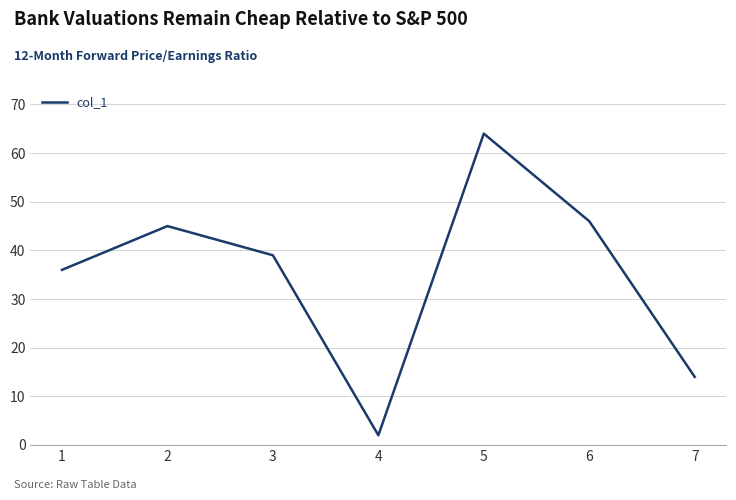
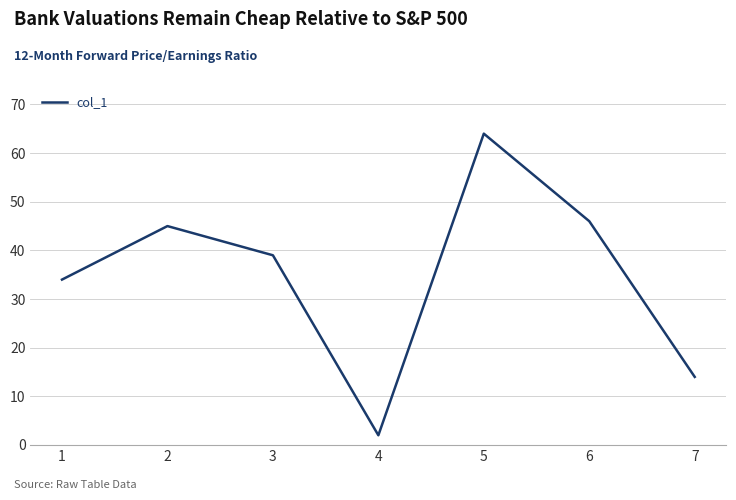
1: 36 -> 34
